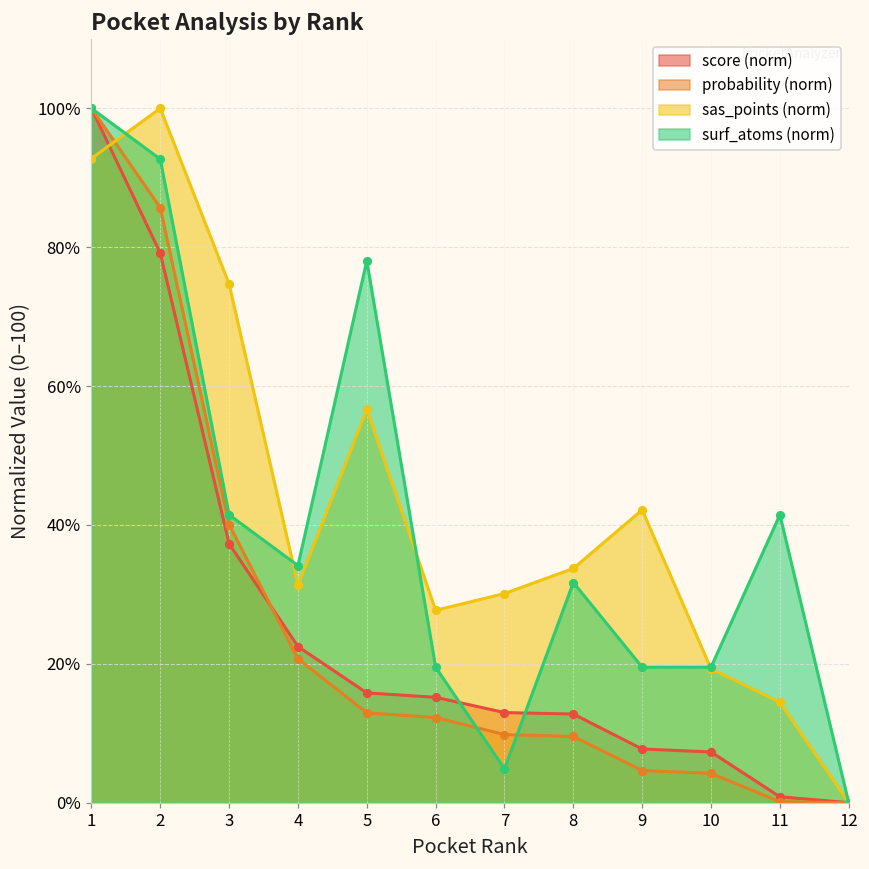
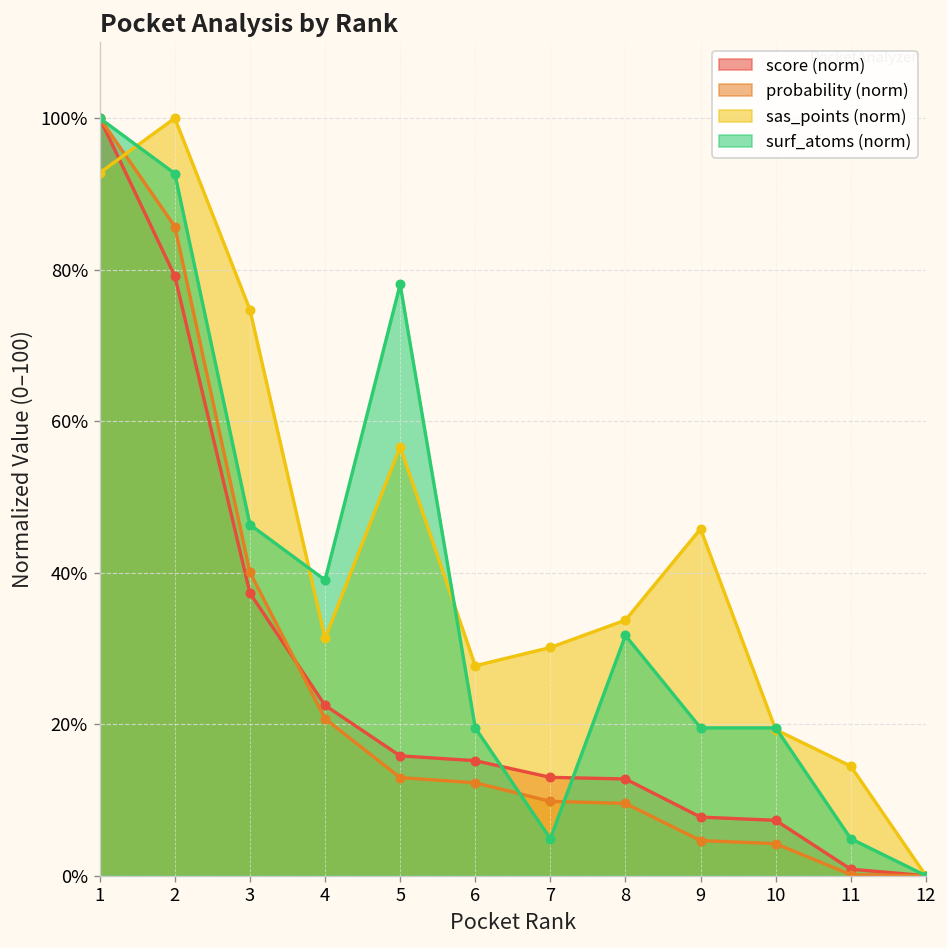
surf_atoms (norm), 3: 41% -> 46%
surf_atoms (norm), 4: 34% -> 39%
sas_points (norm), 9: 42% -> 46%
surf_atoms (norm), 11: 41% -> 5%
